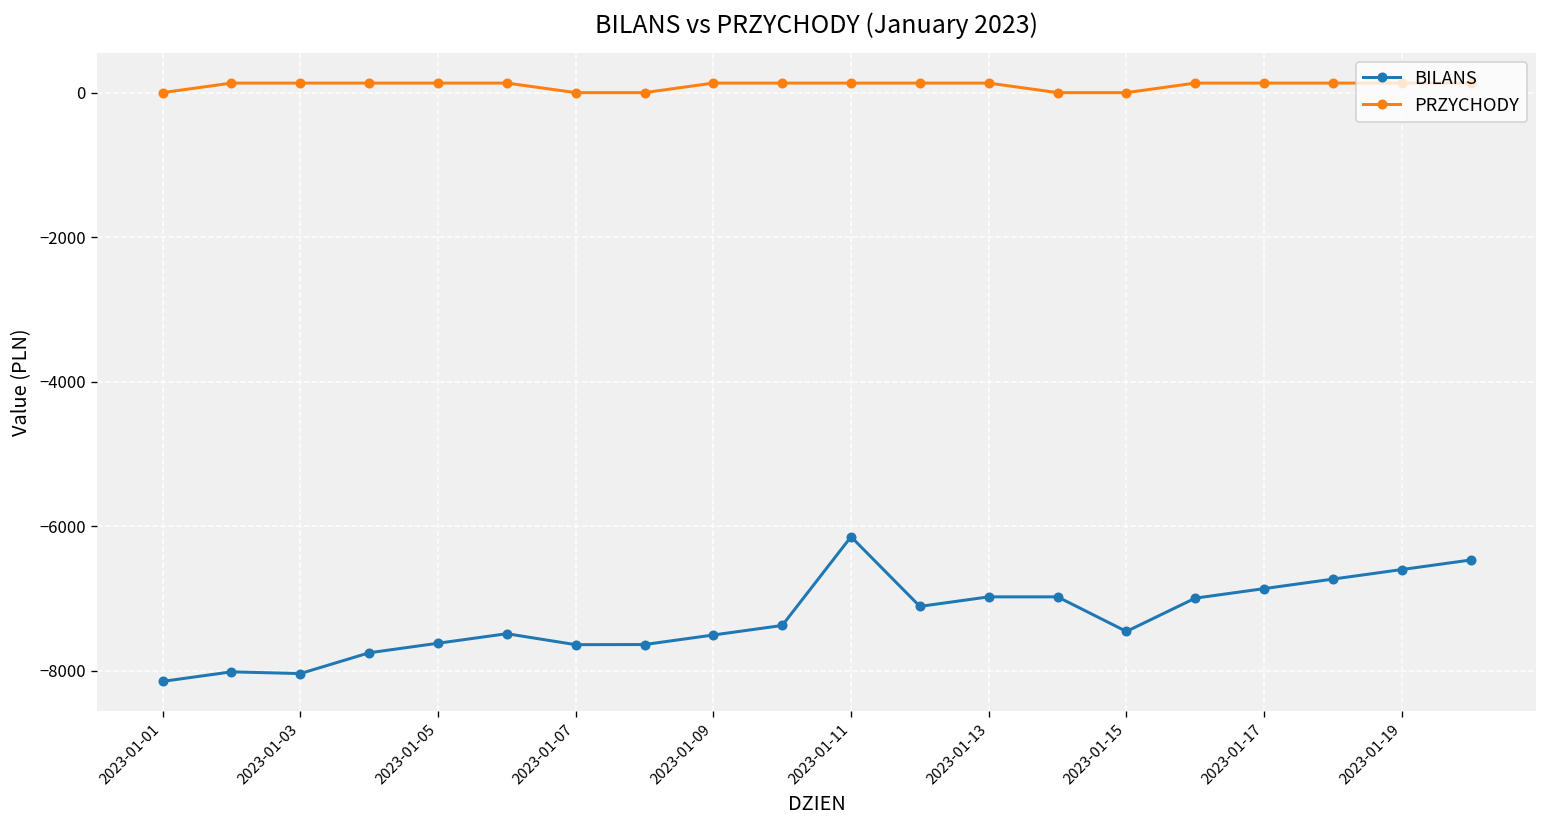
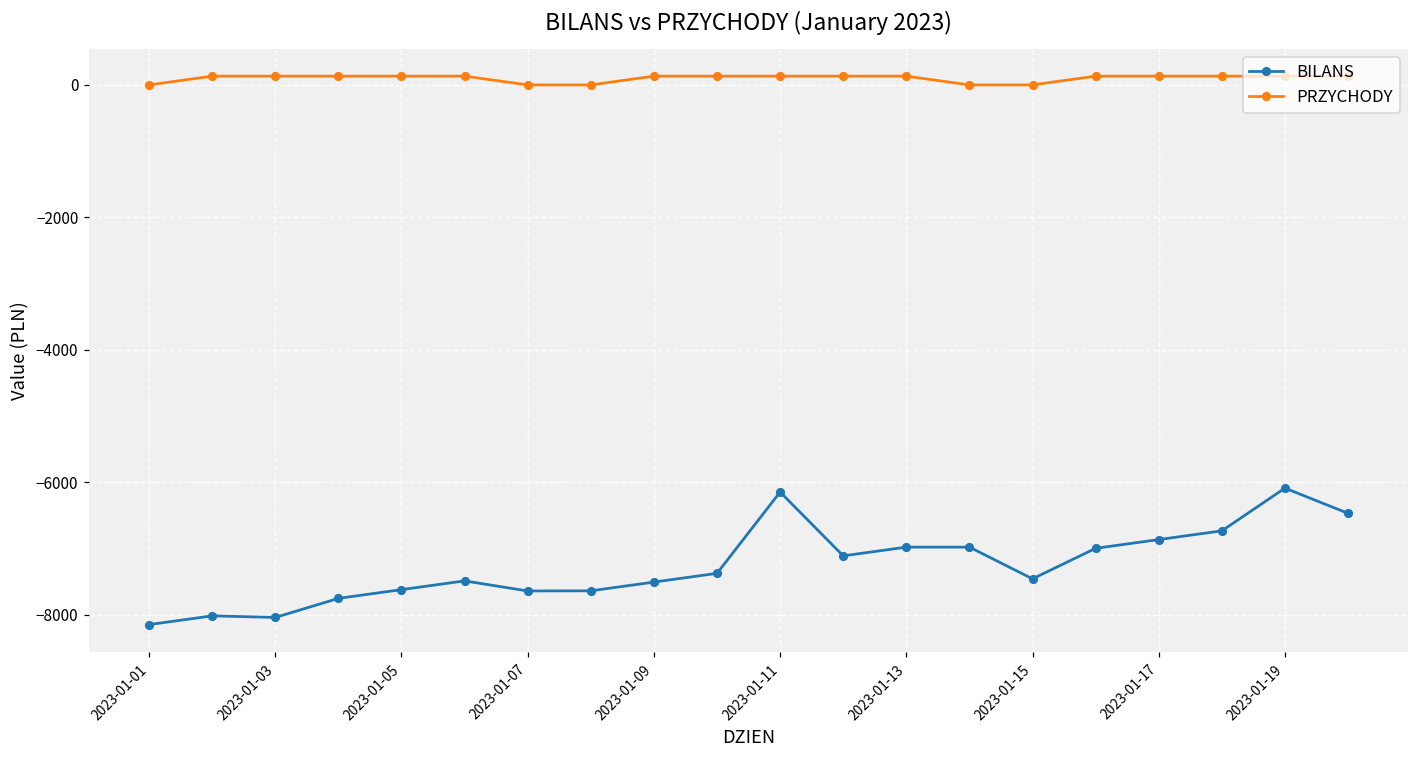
BILANS, 2023-01-19: -6600 -> -6100
